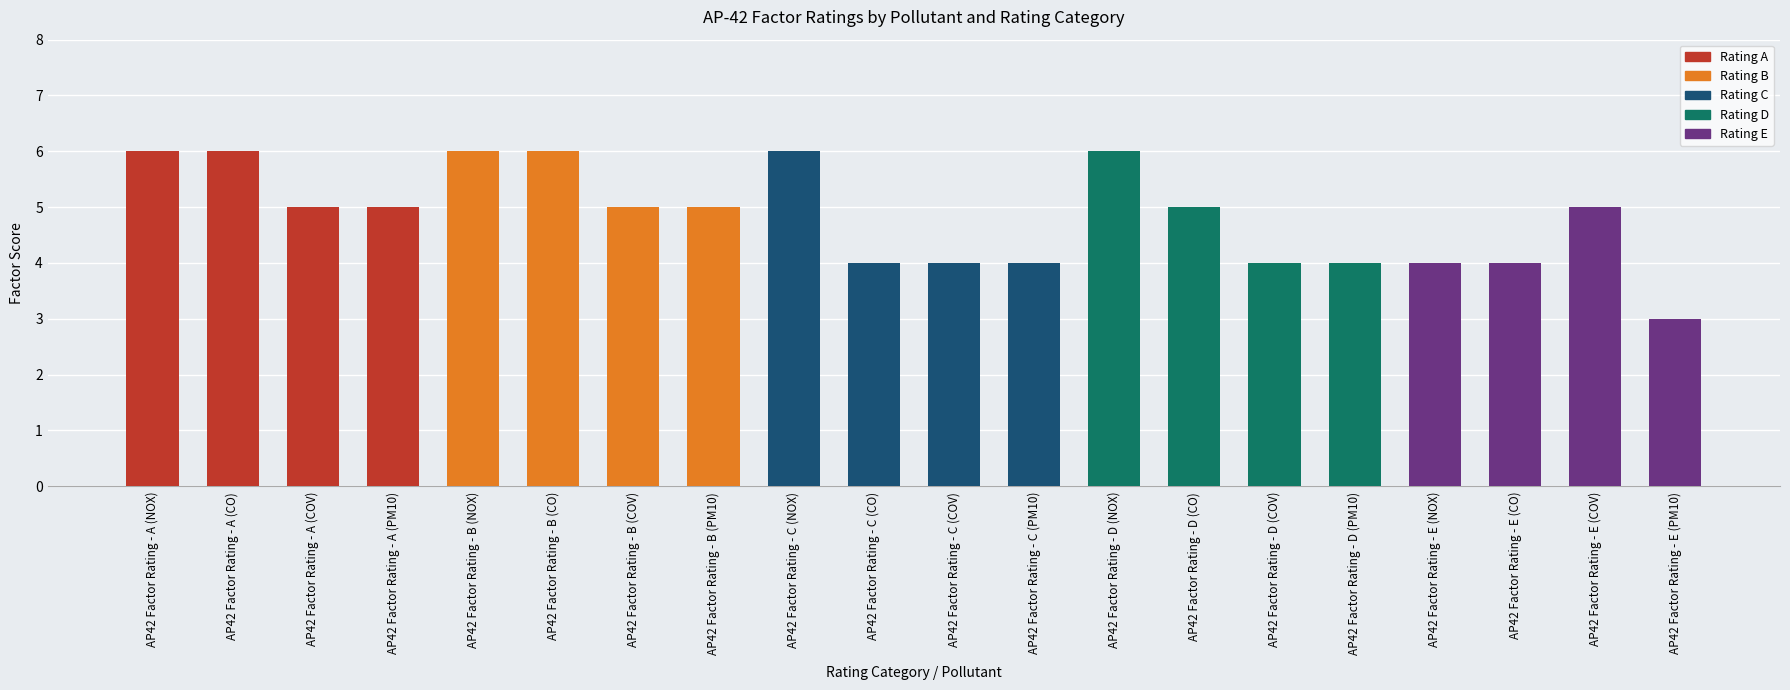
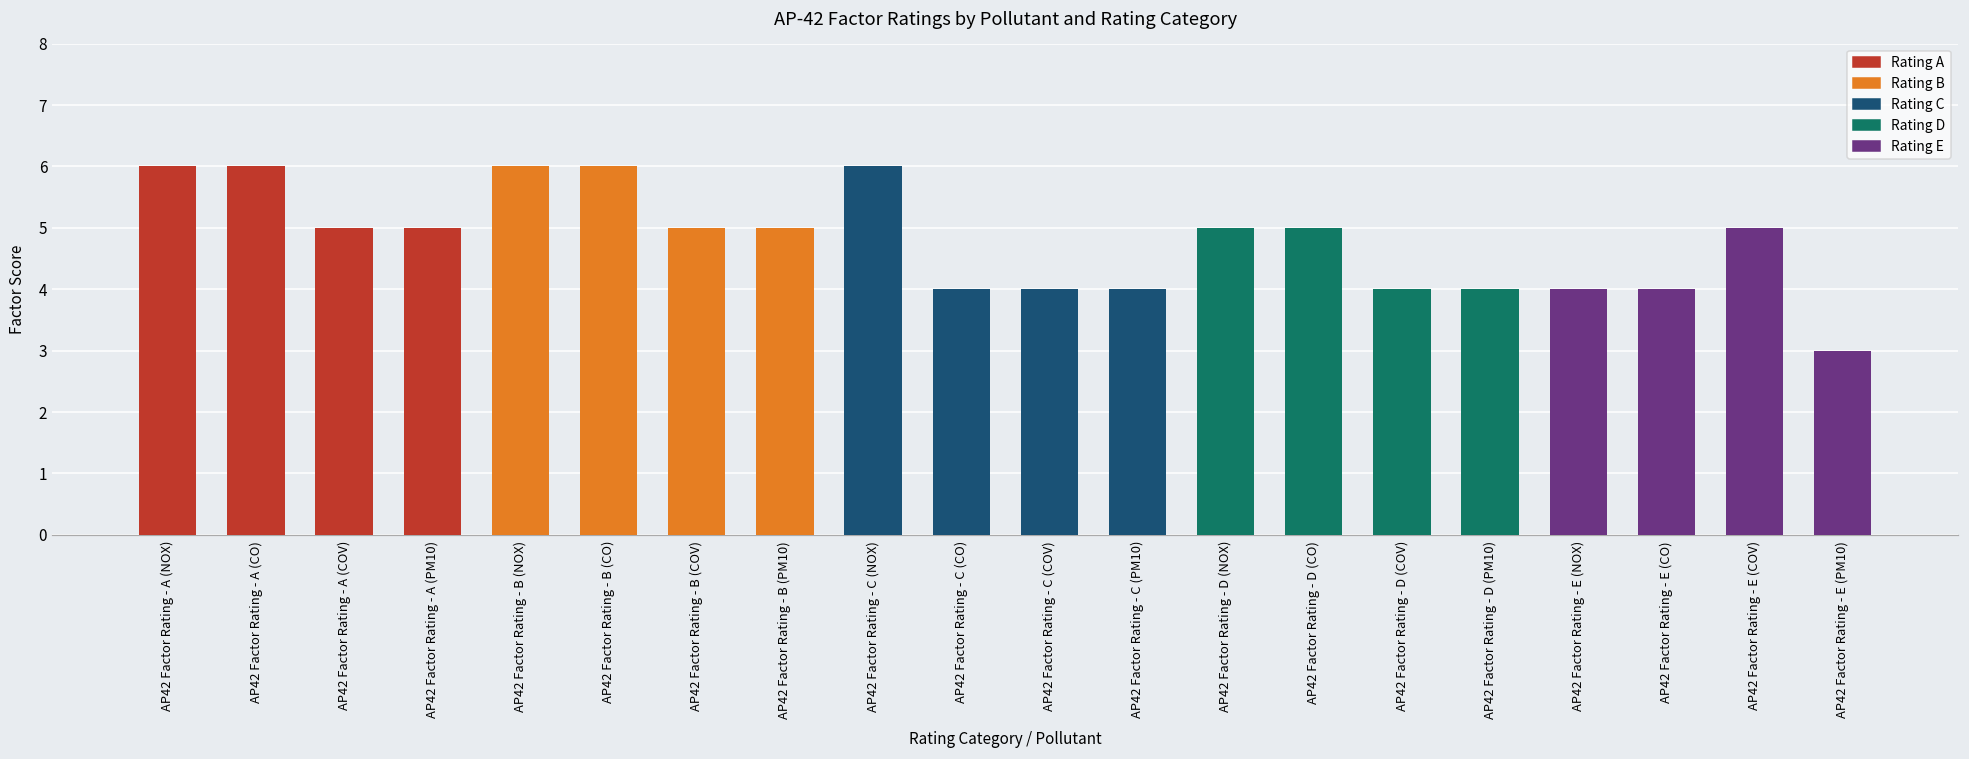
AP42 Factor Rating - D (NOX): 6 -> 5
